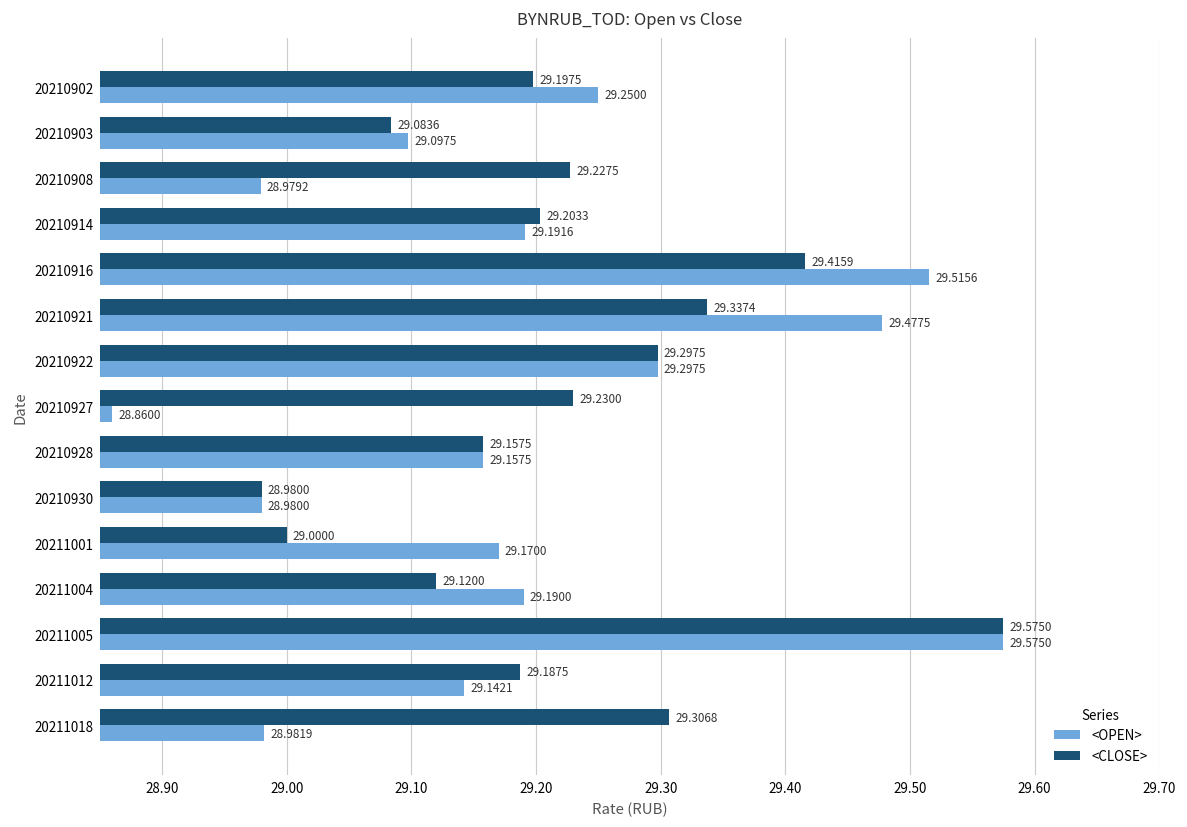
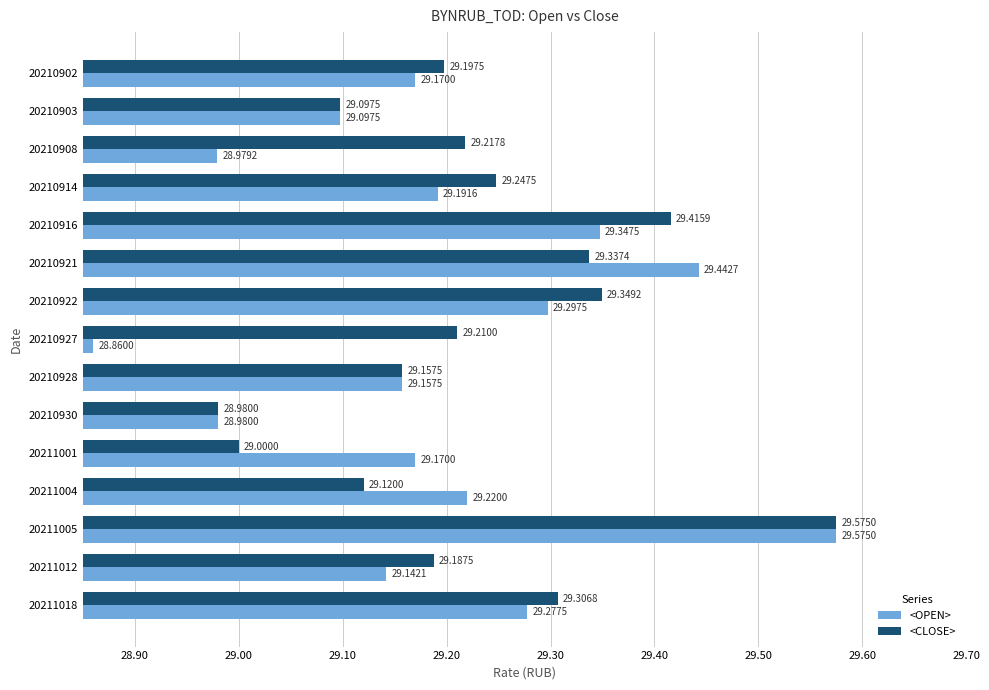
<OPEN>, 20210902: 29.2500 -> 29.1700
<CLOSE>, 20210903: 29.0836 -> 29.0975
<CLOSE>, 20210908: 29.2275 -> 29.2178
<CLOSE>, 20210914: 29.2033 -> 29.2475
<OPEN>, 20210916: 29.5156 -> 29.3475
<OPEN>, 20210921: 29.4775 -> 29.4427
<CLOSE>, 20210922: 29.2975 -> 29.3492
<CLOSE>, 20210927: 29.2300 -> 29.2100
<OPEN>, 20211004: 29.1900 -> 29.2200
<OPEN>, 20211018: 28.9819 -> 29.2775
